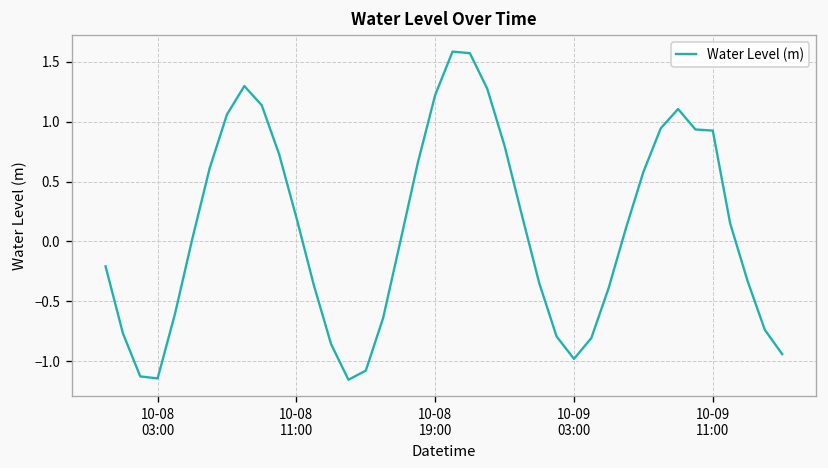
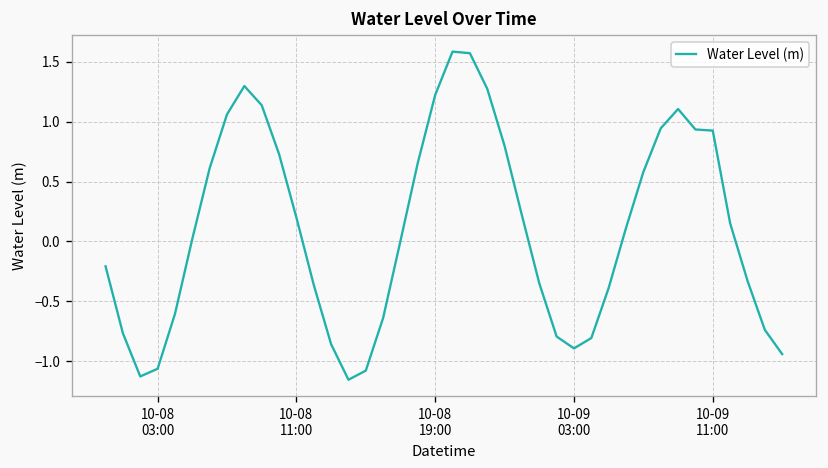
10-08 03:00: -1.14 -> -1.06
10-09 03:00: -1.0 -> -0.9
